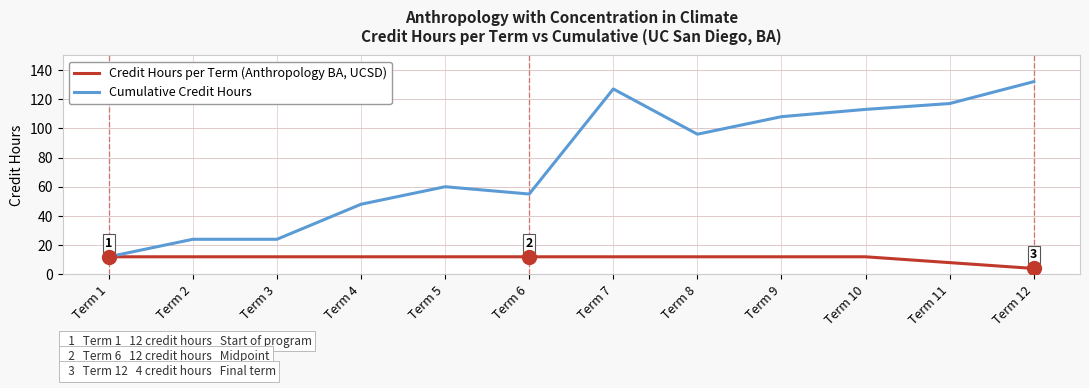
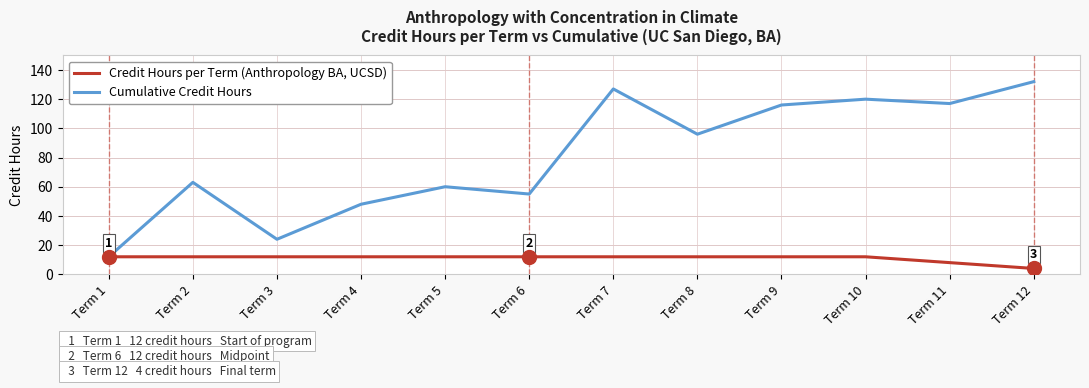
Cumulative Credit Hours, Term 2: 24 -> 63
Cumulative Credit Hours, Term 9: 108 -> 116
Cumulative Credit Hours, Term 10: 113 -> 120
